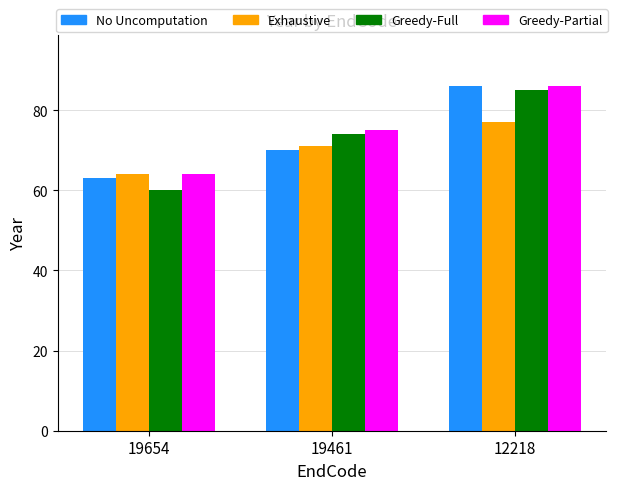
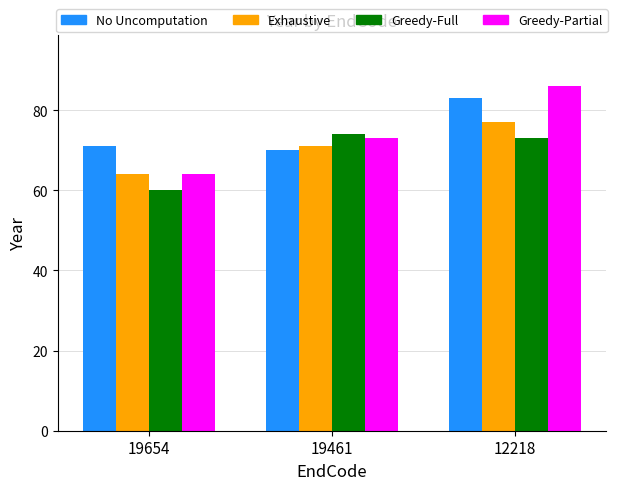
No Uncomputation, 19654: 63 -> 71
Greedy-Partial, 19461: 75 -> 73
No Uncomputation, 12218: 86 -> 83
Greedy-Full, 12218: 85 -> 73
